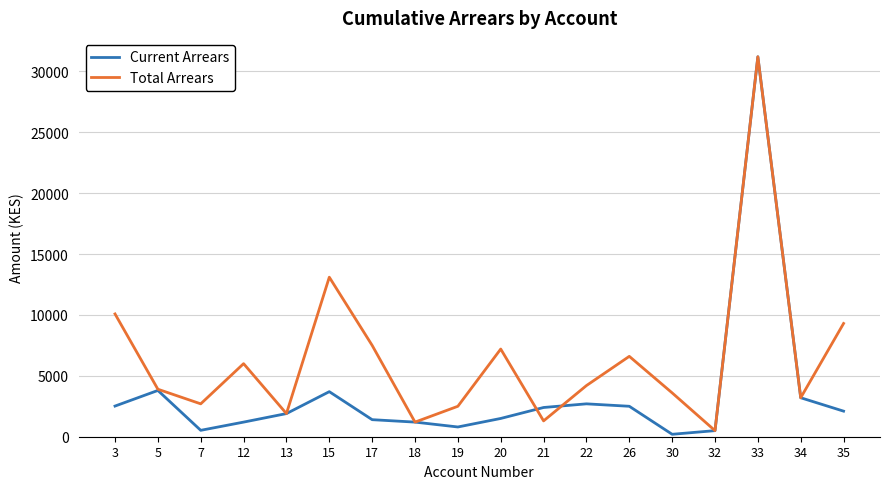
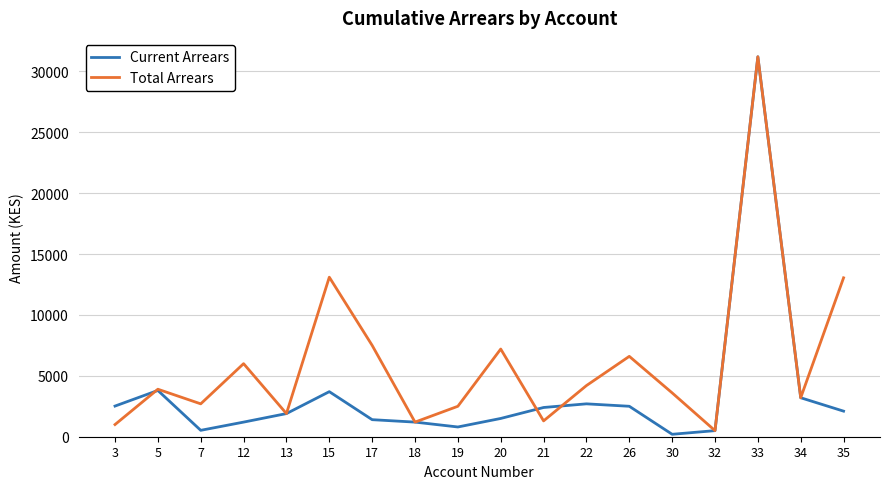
Total Arrears, 3: 10100 -> 1000
Total Arrears, 35: 9300 -> 13000
